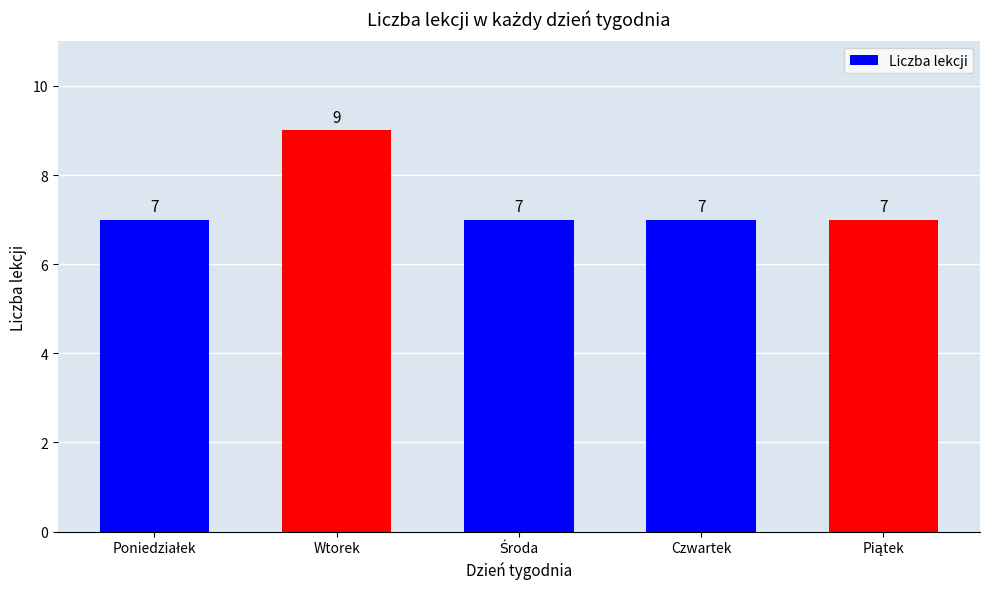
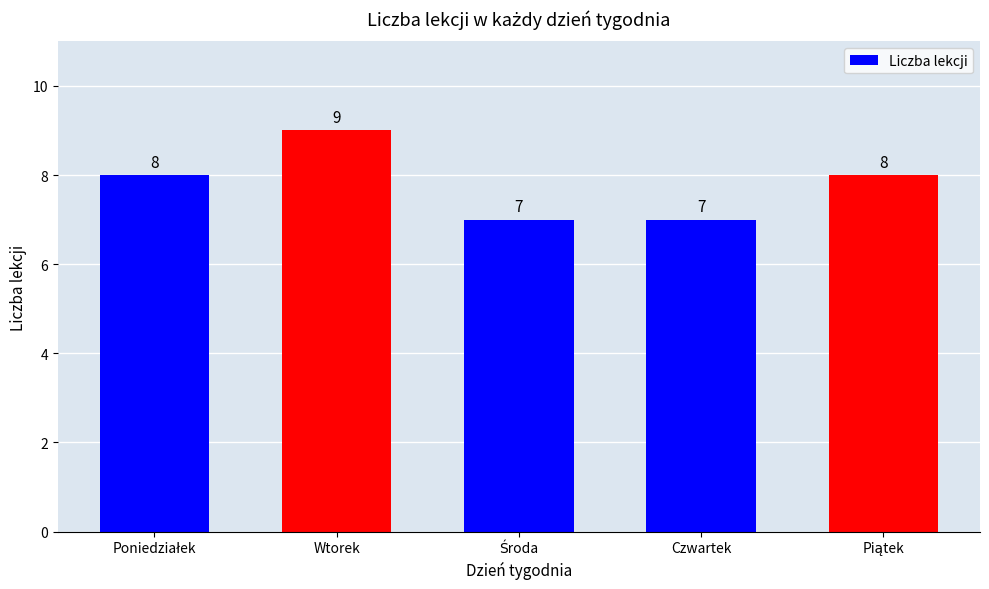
Poniedziałek: 7 -> 8
Piątek: 7 -> 8
